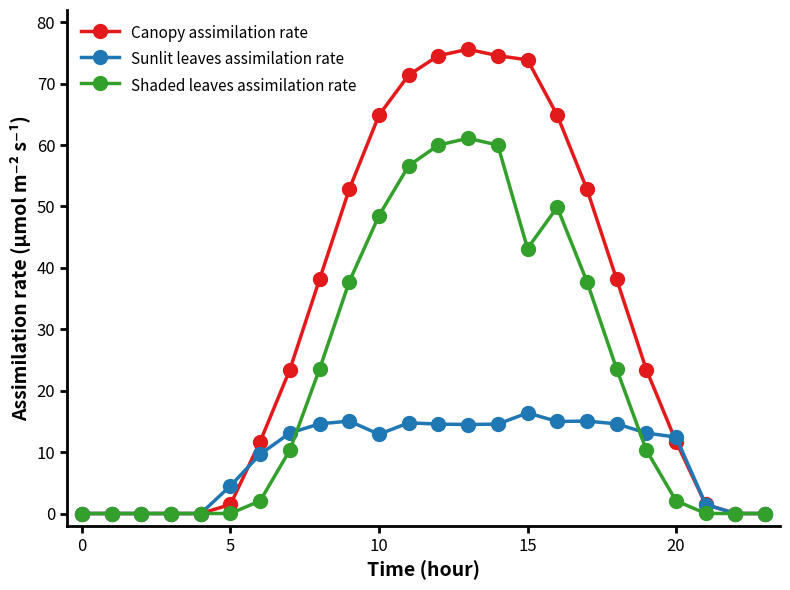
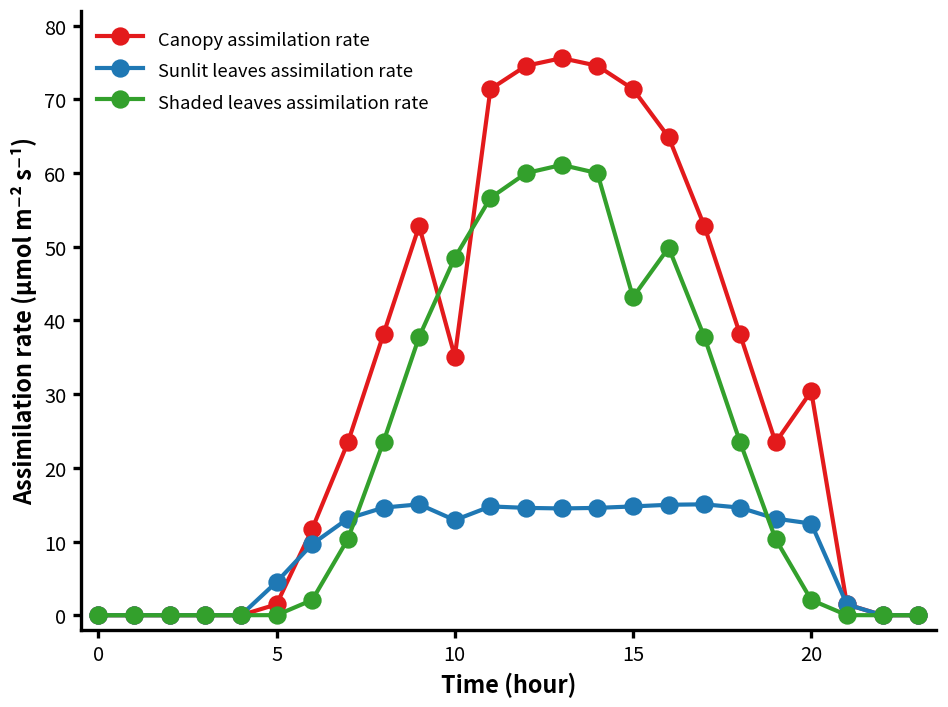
Canopy assimilation rate, 10: 65 -> 35
Canopy assimilation rate, 15: 74 -> 71
Sunlit leaves assimilation rate, 15: 16 -> 15
Canopy assimilation rate, 20: 12 -> 30
